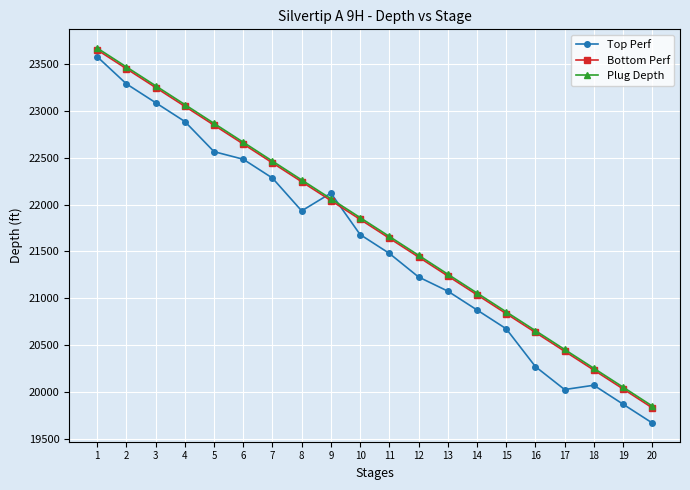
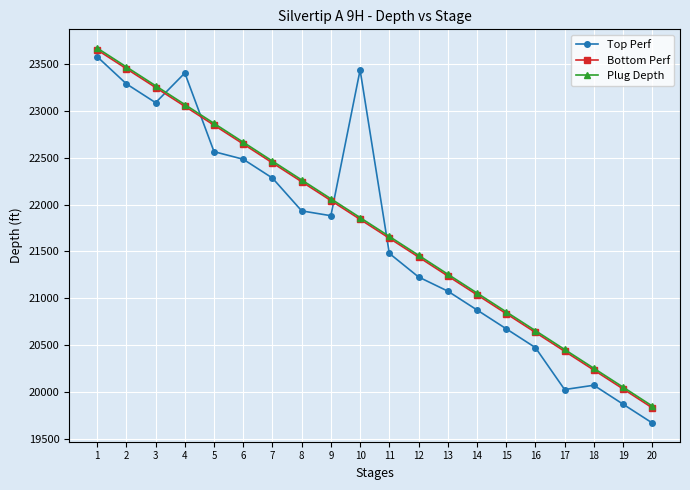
Top Perf, 4: 22900 -> 23400
Top Perf, 9: 22100 -> 21900
Top Perf, 10: 21700 -> 23400
Top Perf, 16: 20300 -> 20500
